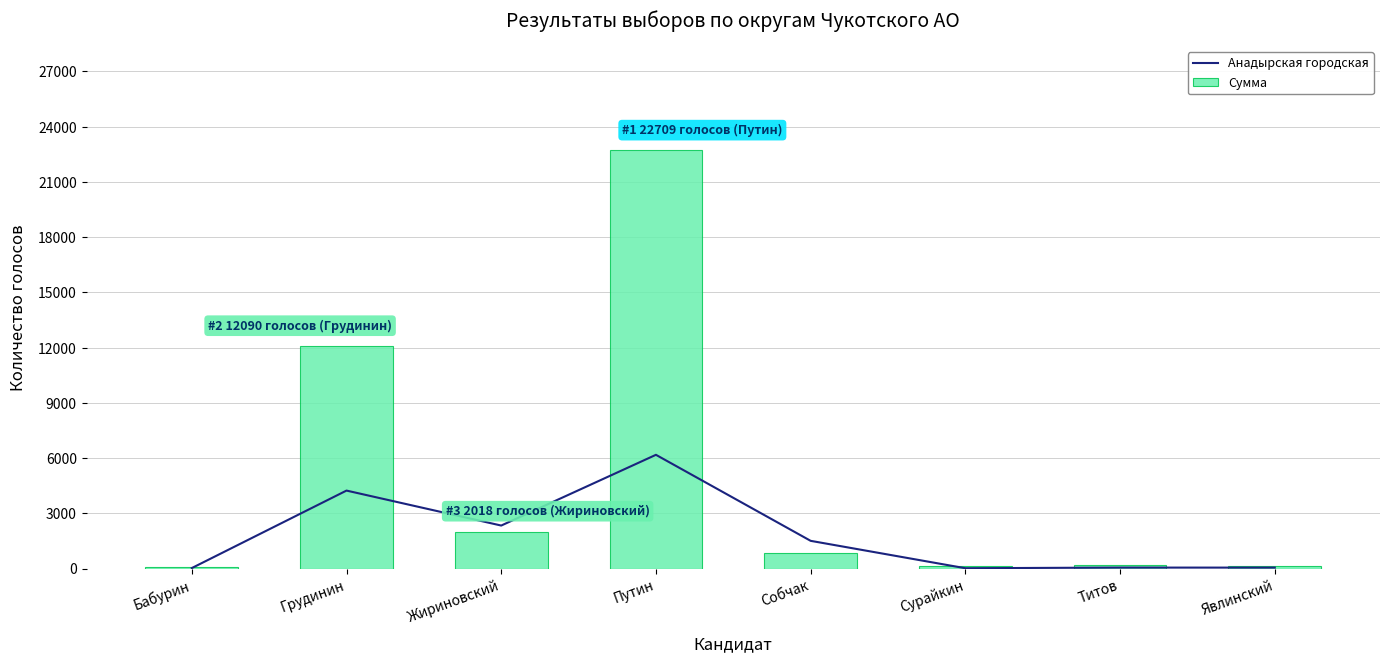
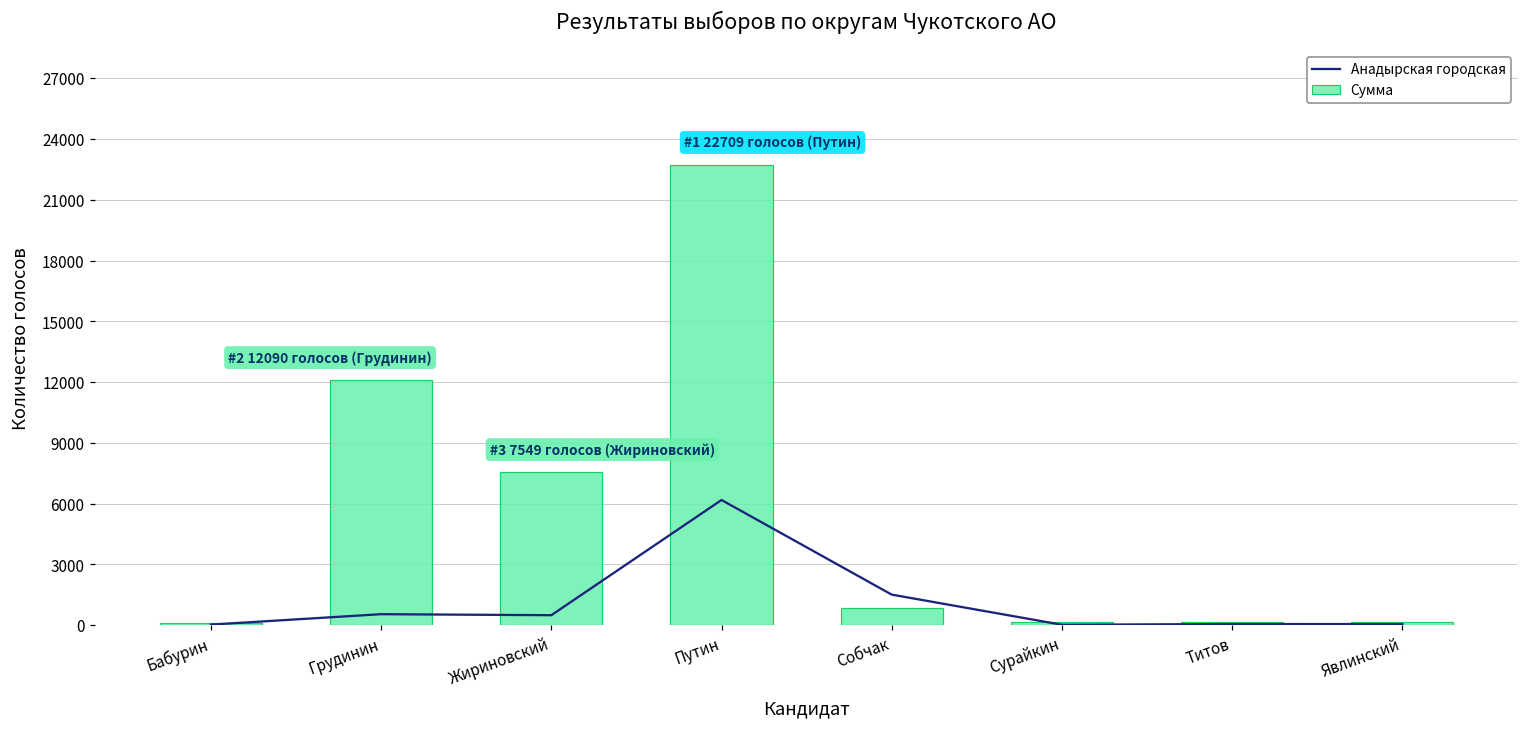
Анадырская городская, Грудинин: 4200 -> 500
Анадырская городская, Жириновский: 2300 -> 500
Сумма, Жириновский: 2018 -> 7549
